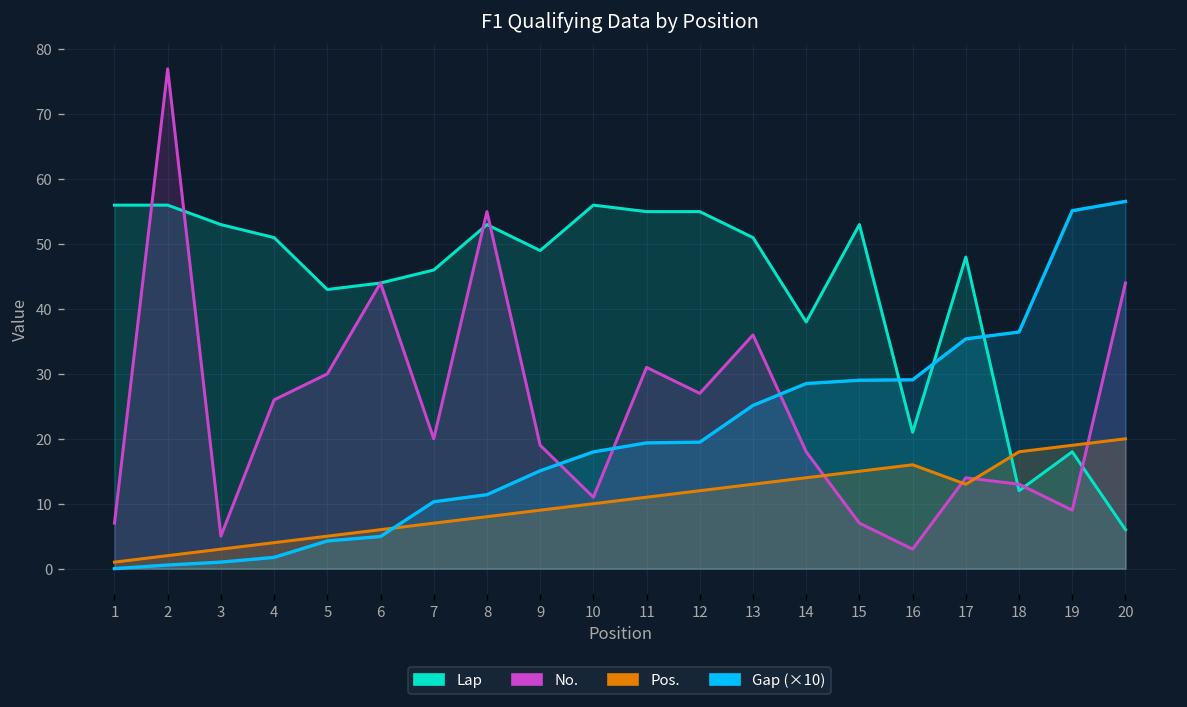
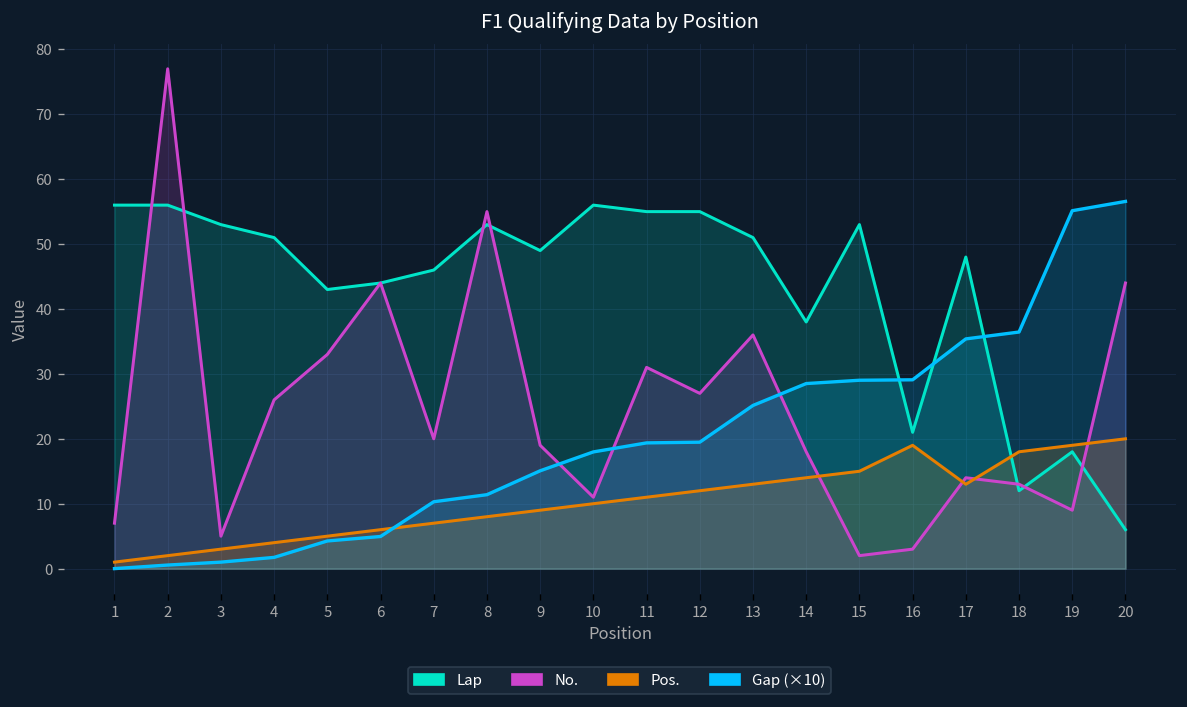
No., 5: 30 -> 33
No., 15: 7 -> 2
Pos., 16: 16 -> 19
